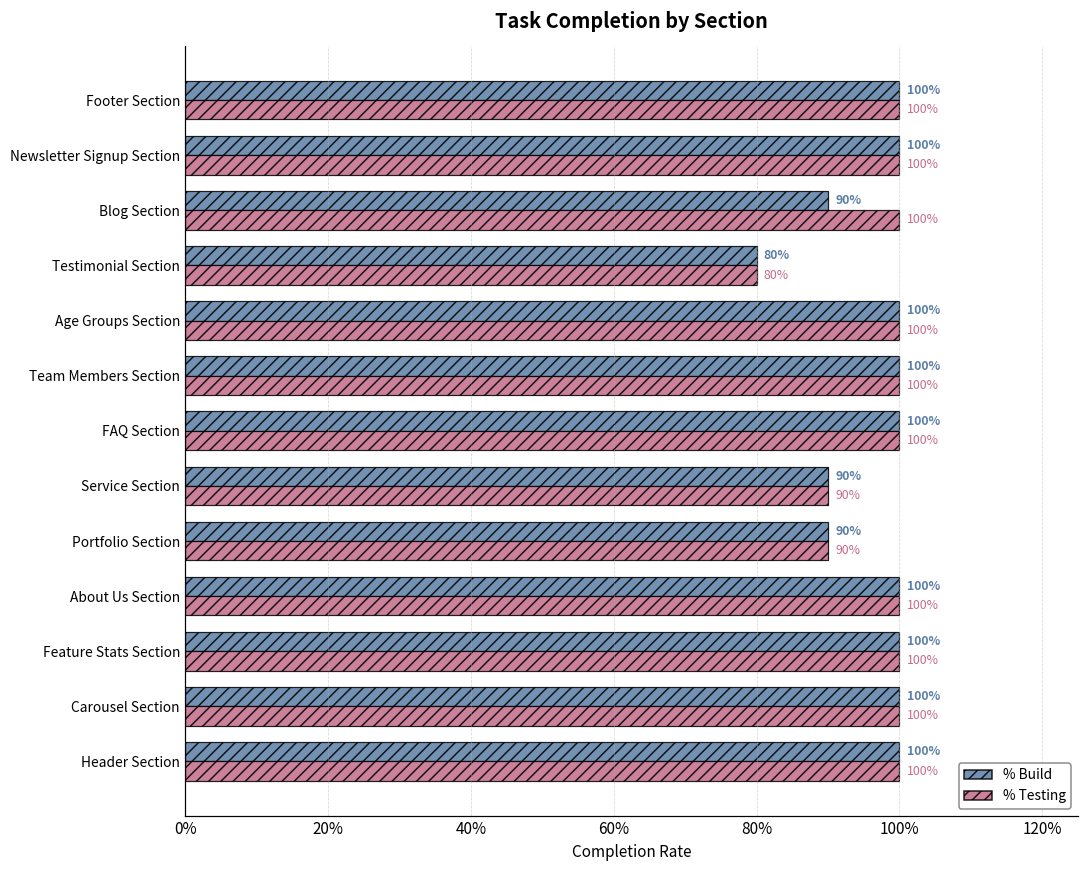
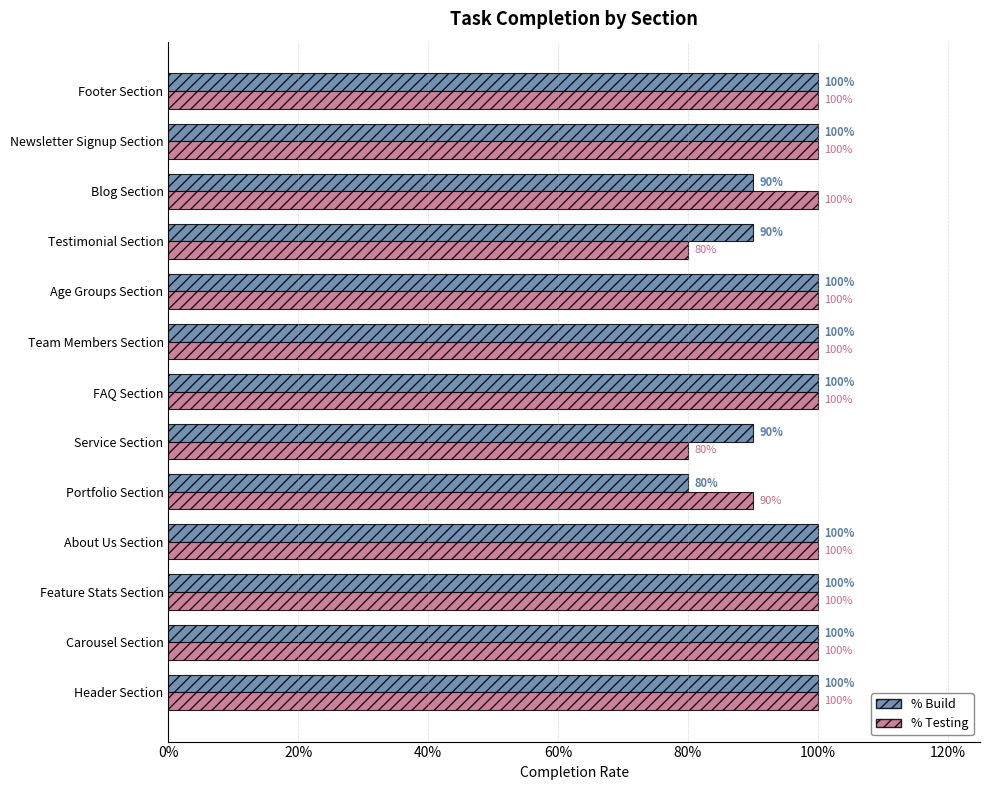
% Build, Testimonial Section: 80% -> 90%
% Testing, Service Section: 90% -> 80%
% Build, Portfolio Section: 90% -> 80%
